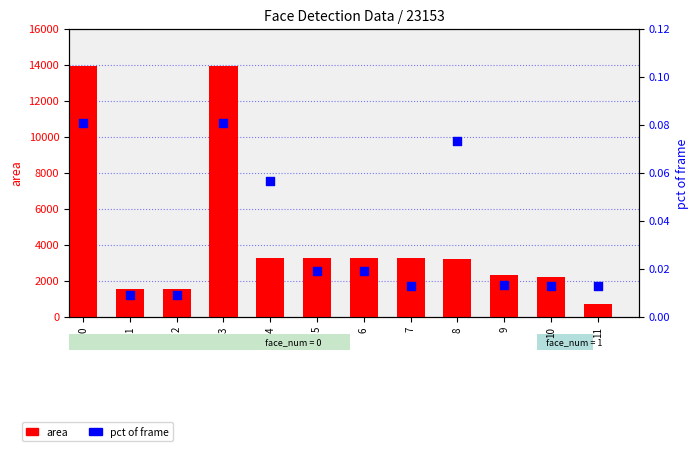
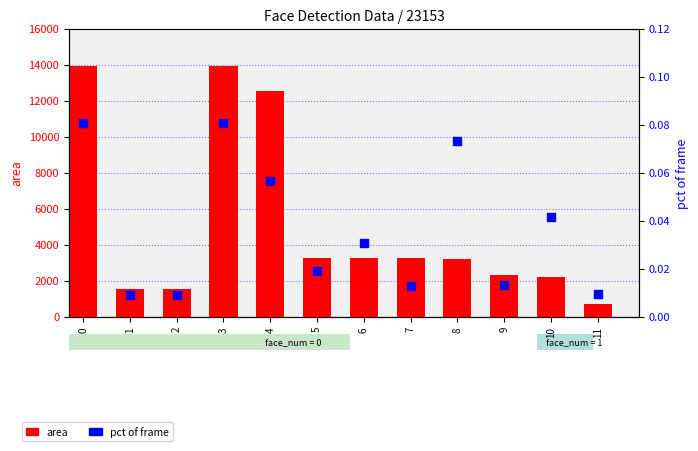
area, 4: 3200 -> 12500
pct of frame, 6: 0.019 -> 0.031
pct of frame, 10: 0.013 -> 0.041
pct of frame, 11: 0.013 -> 0.009
